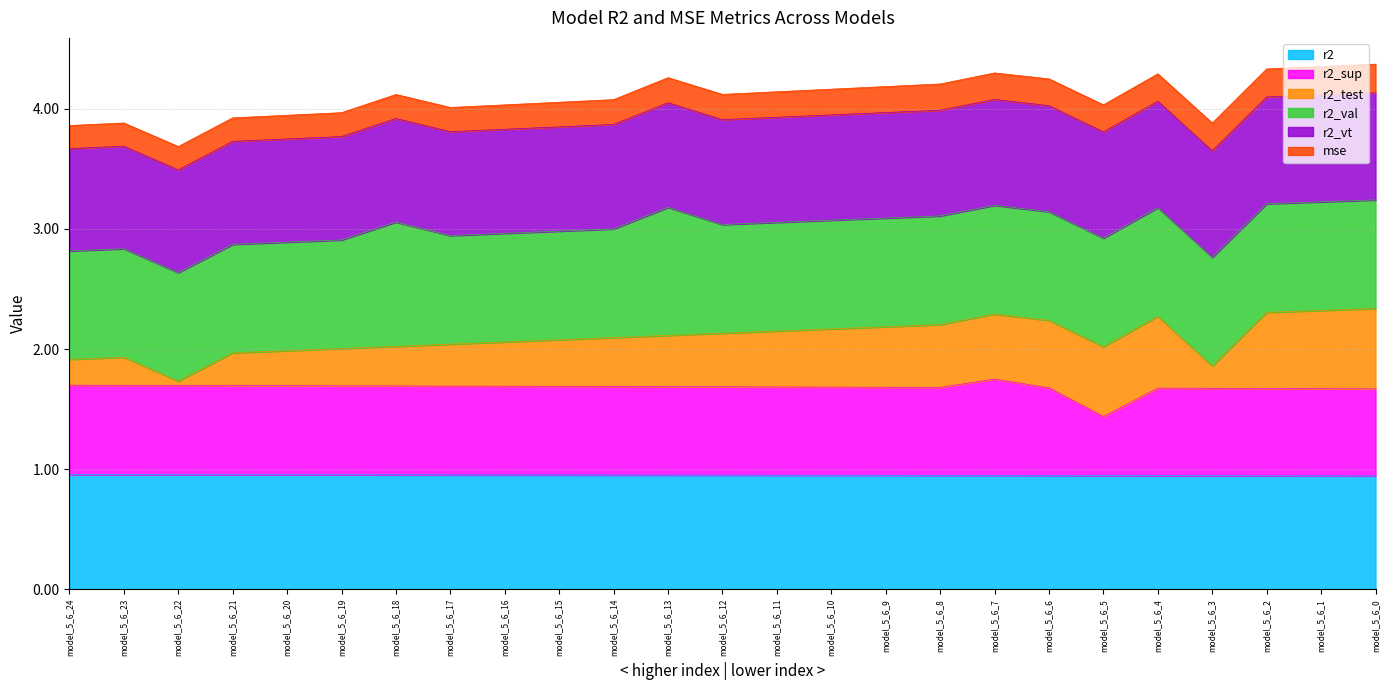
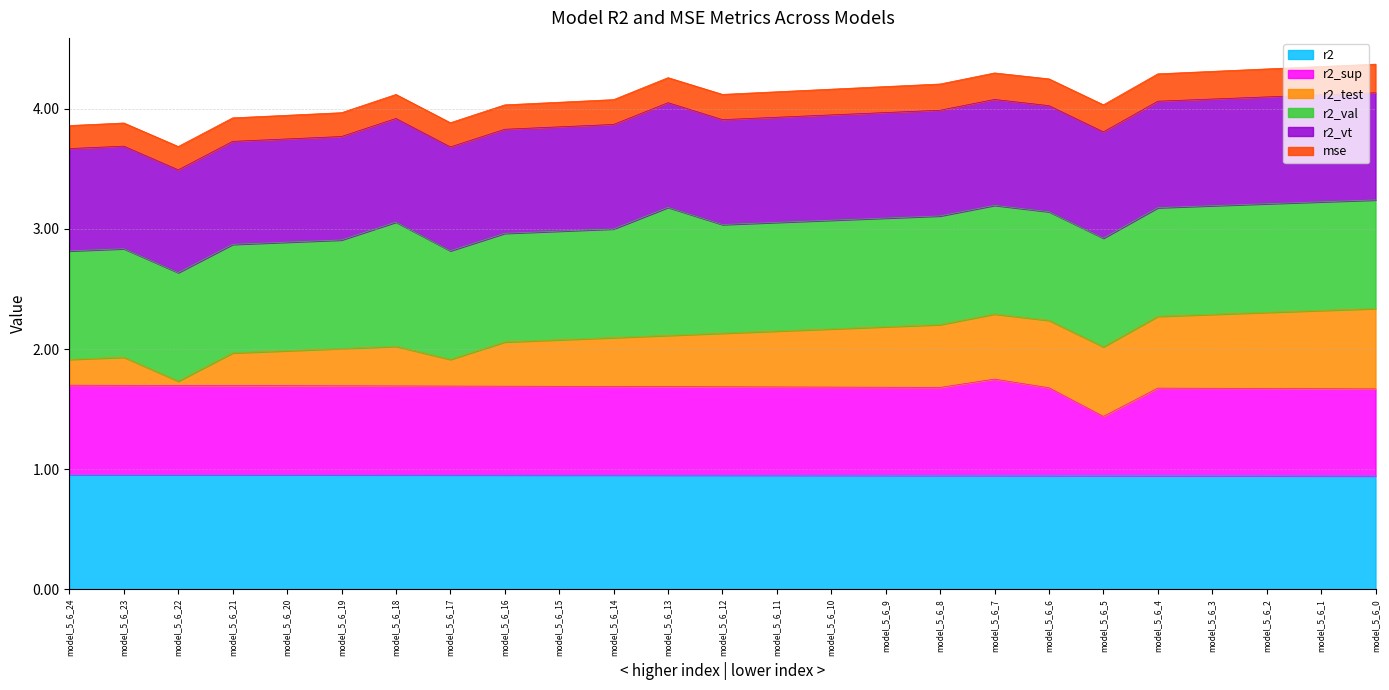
r2_test, model_5_6_17: 0.35 -> 0.22
r2_test, model_5_6_3: 0.19 -> 0.62
